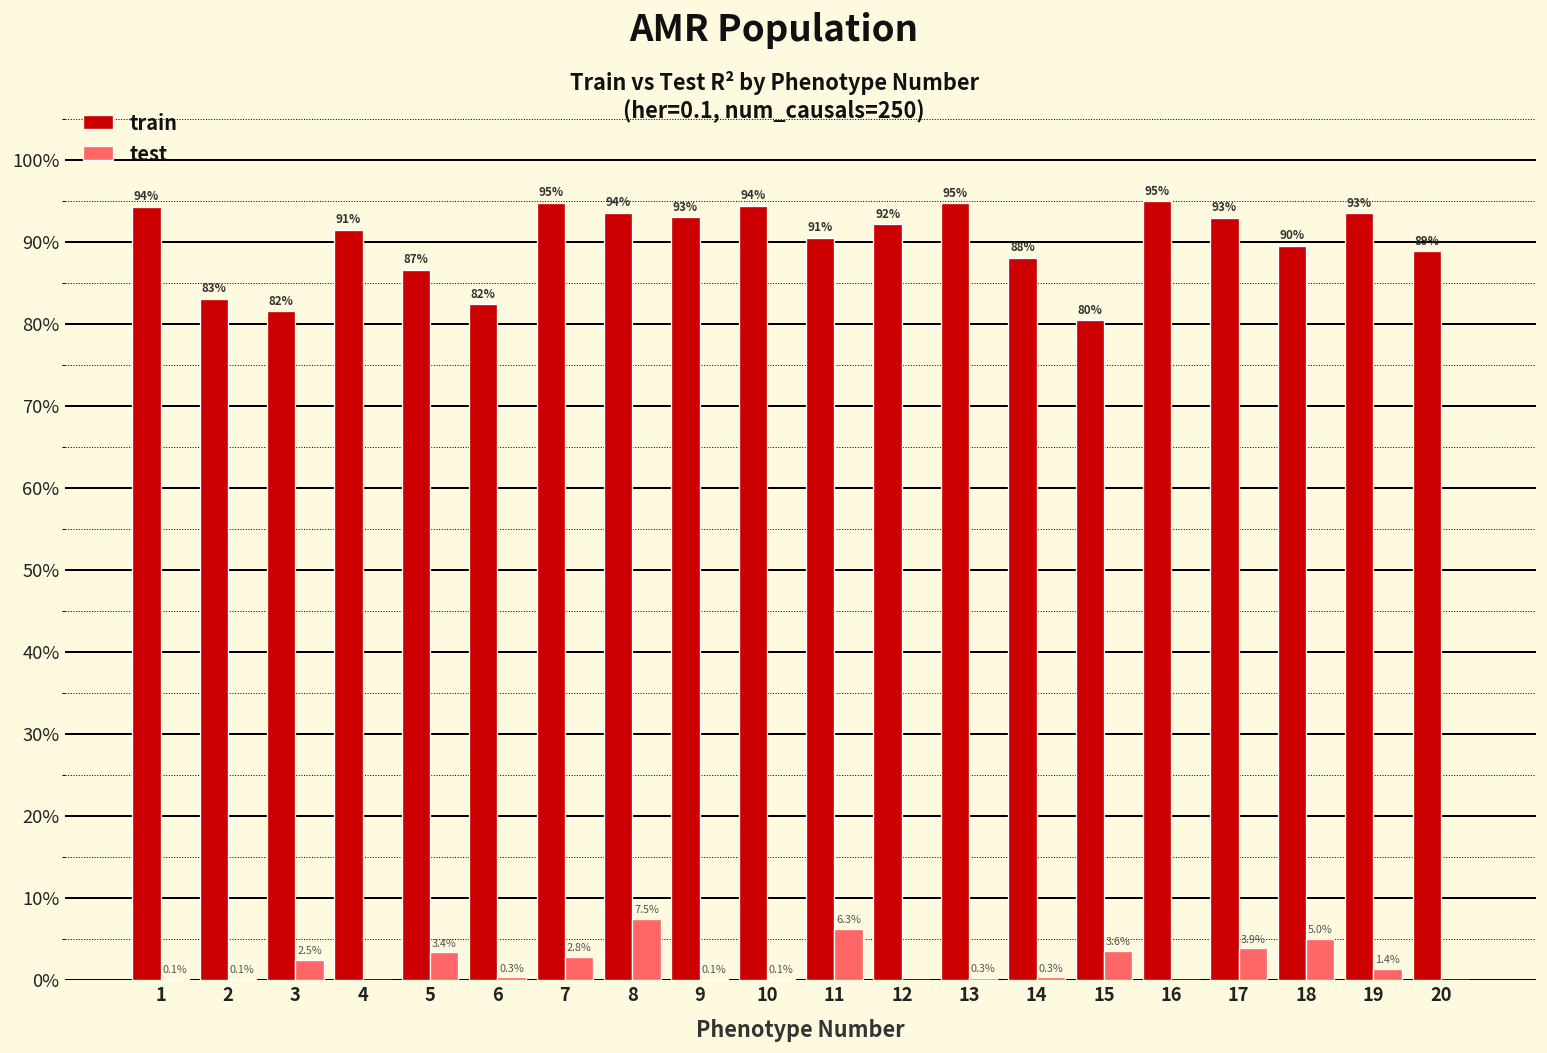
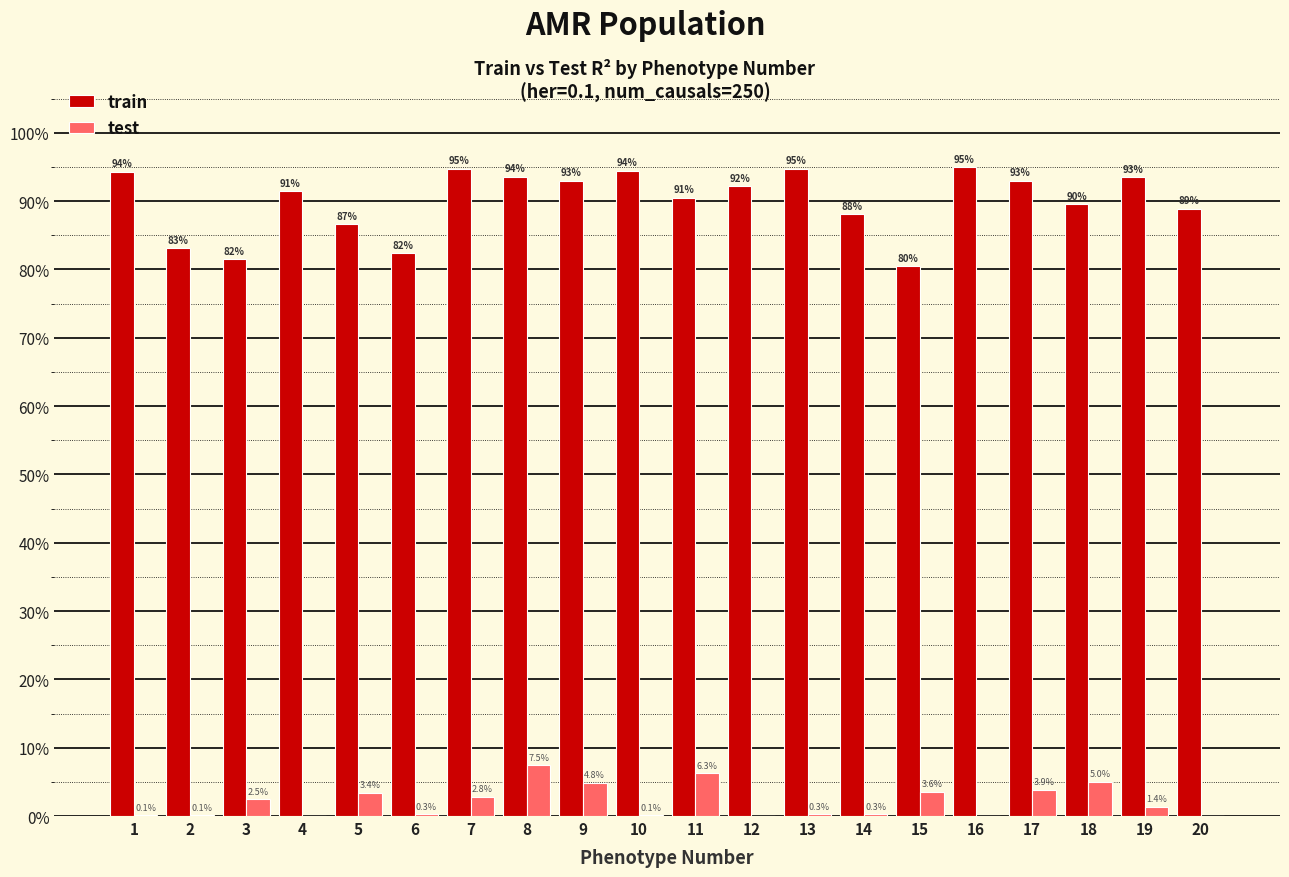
test, 9: 0.1% -> 4.8%
